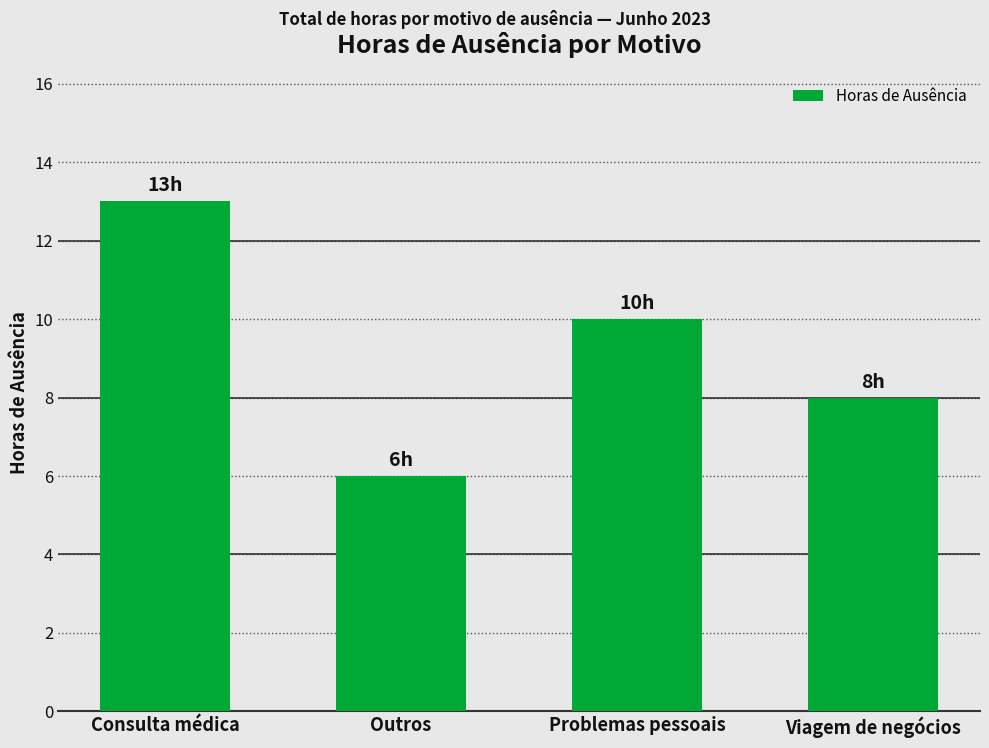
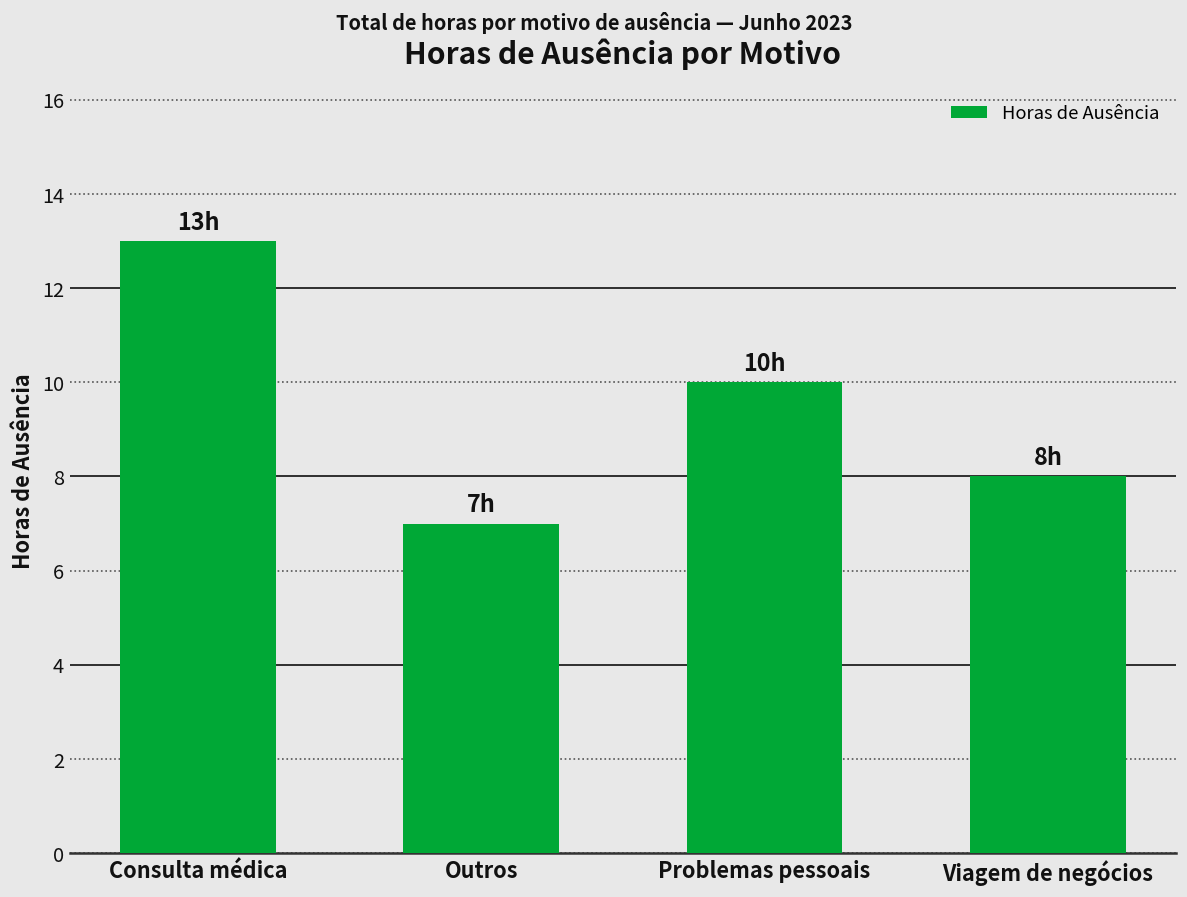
Outros: 6h -> 7h
